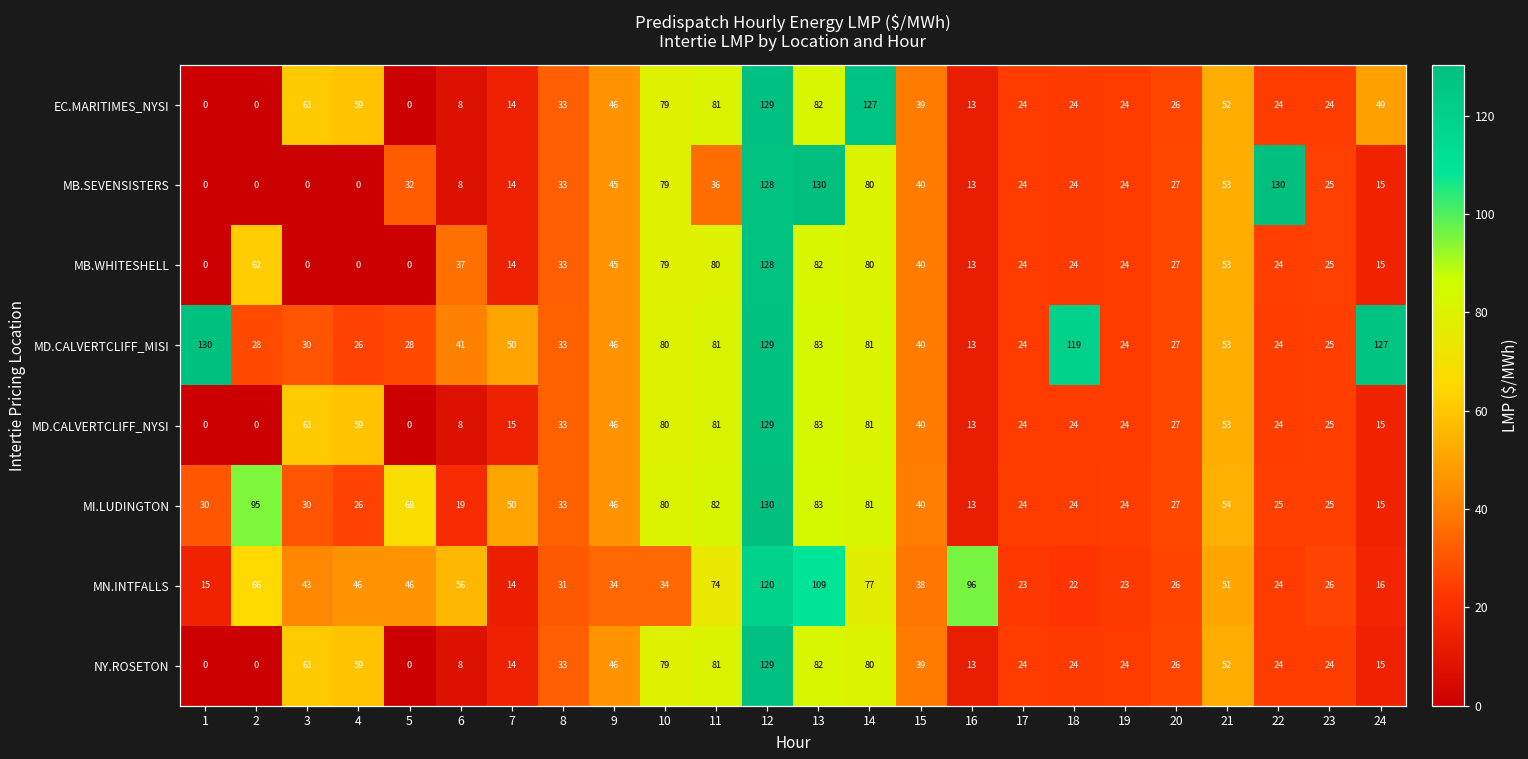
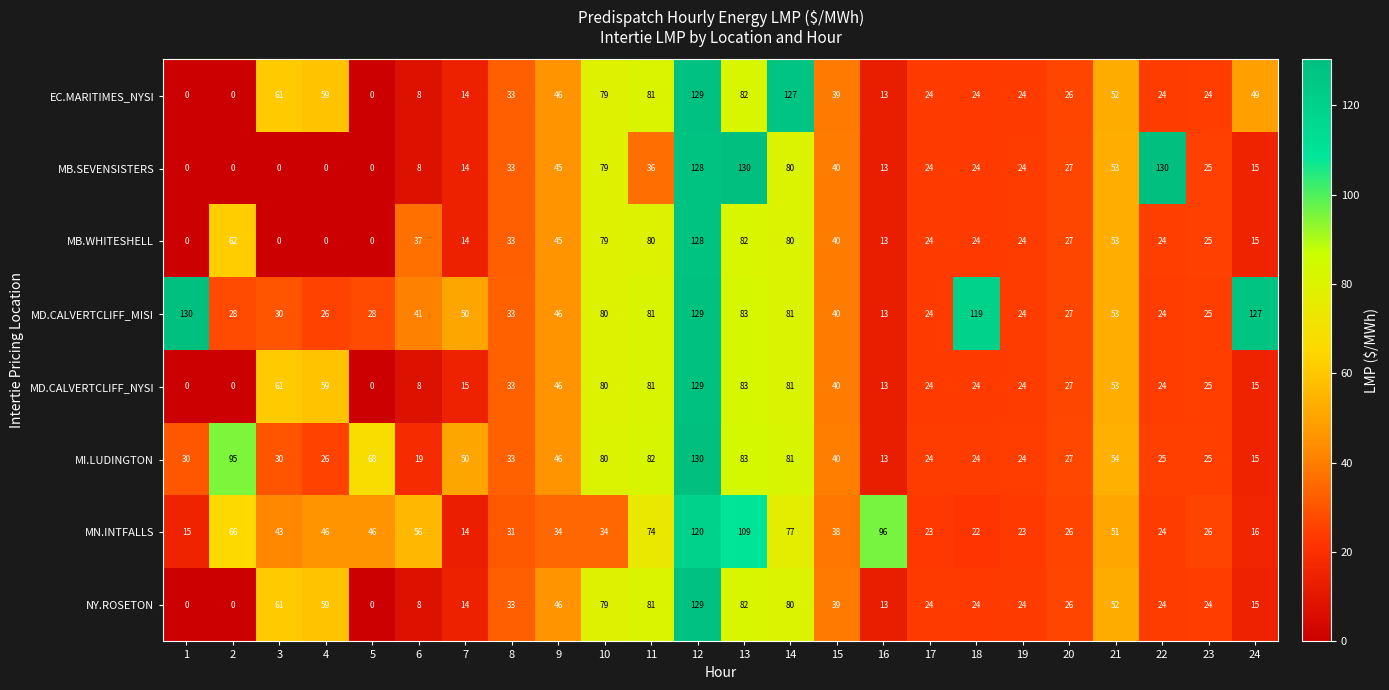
MB.SEVENSISTERS, 5: 32 -> 0
